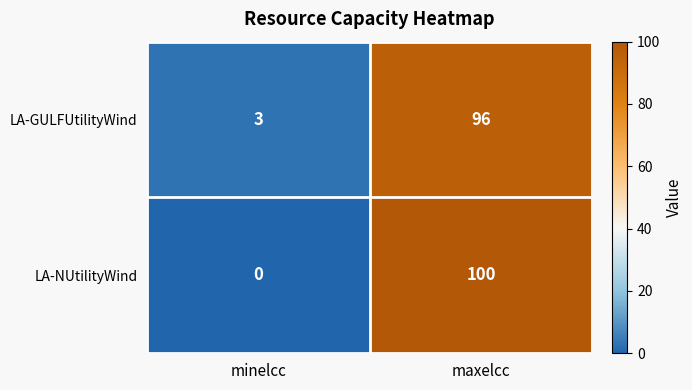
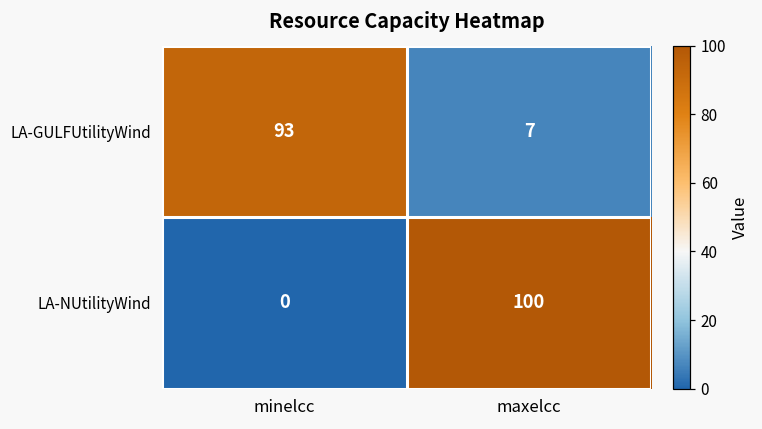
LA-GULFUtilityWind, minelcc: 3 -> 93
LA-GULFUtilityWind, maxelcc: 96 -> 7
